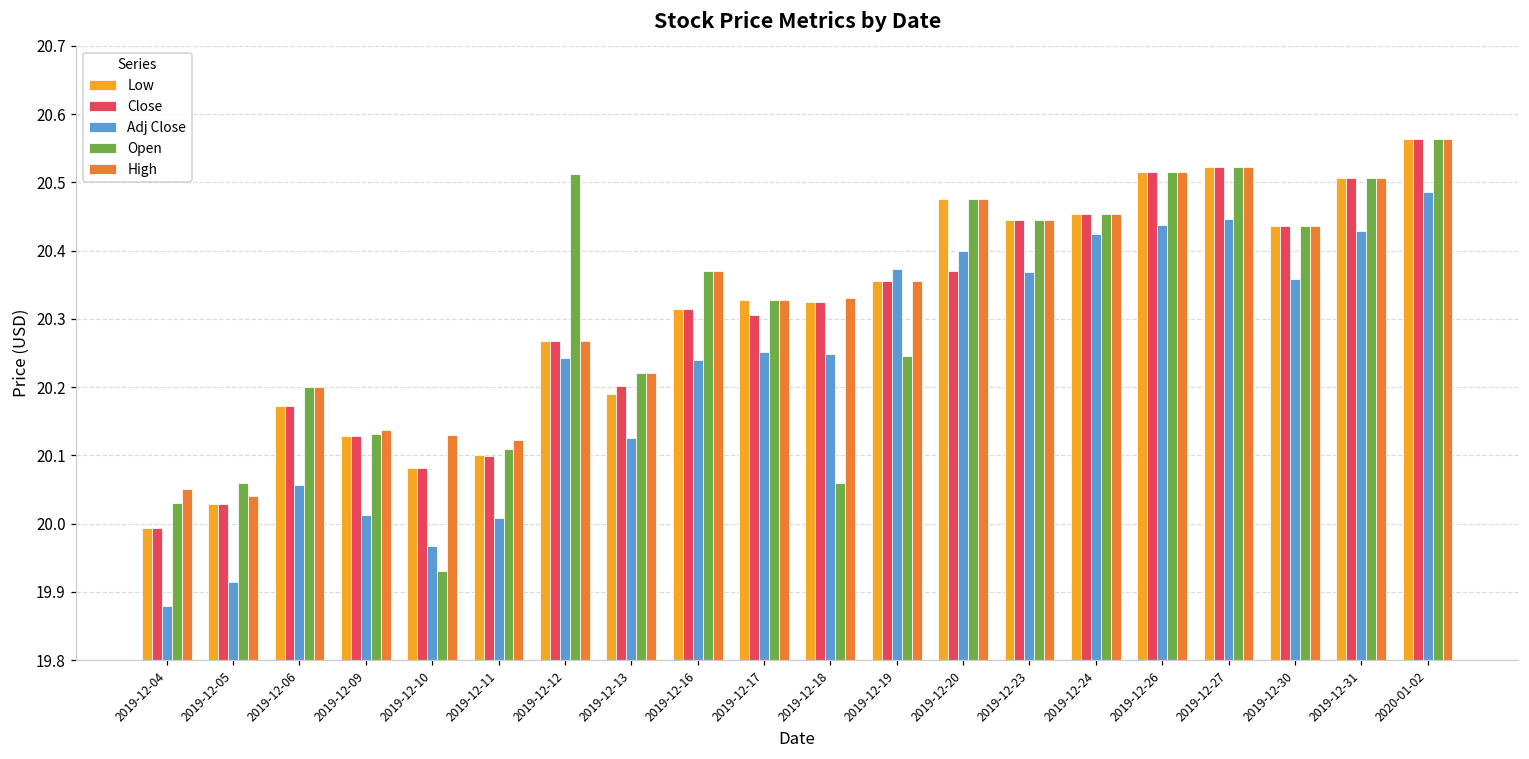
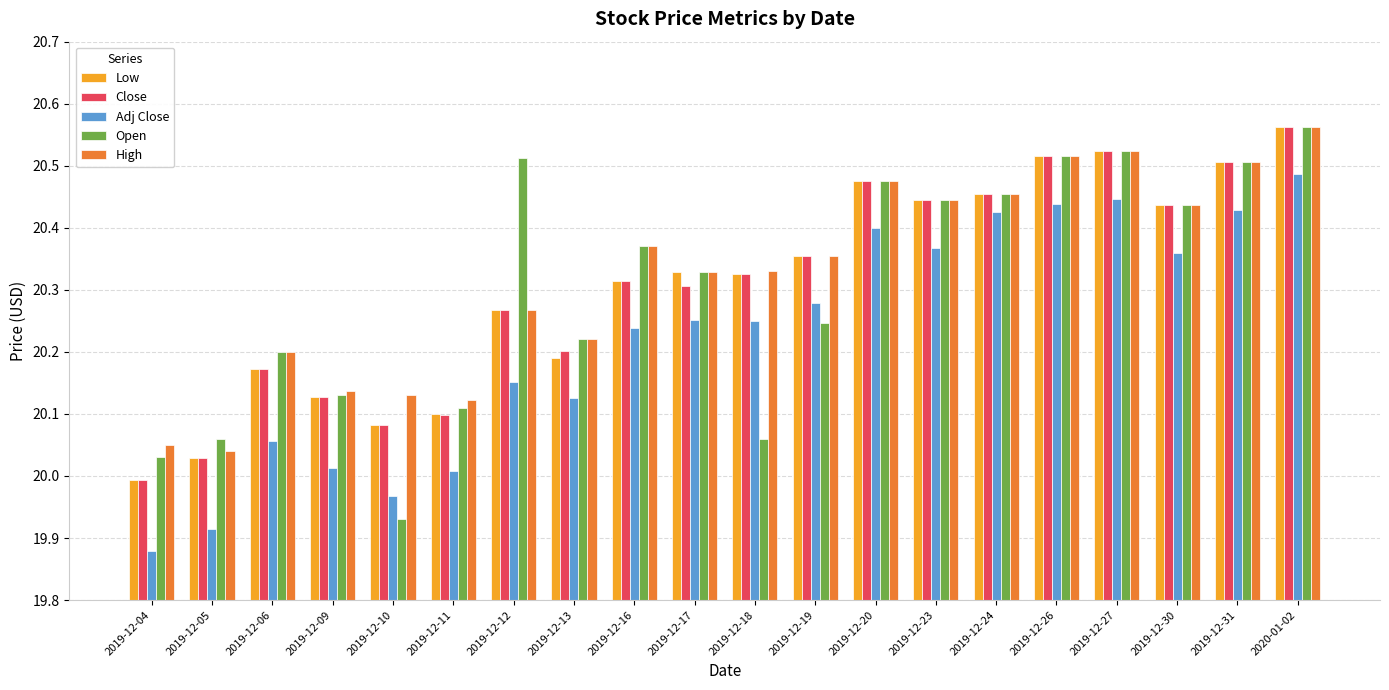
Adj Close, 2019-12-12: 20.24 -> 20.15
Adj Close, 2019-12-19: 20.37 -> 20.28
Close, 2019-12-20: 20.37 -> 20.48
